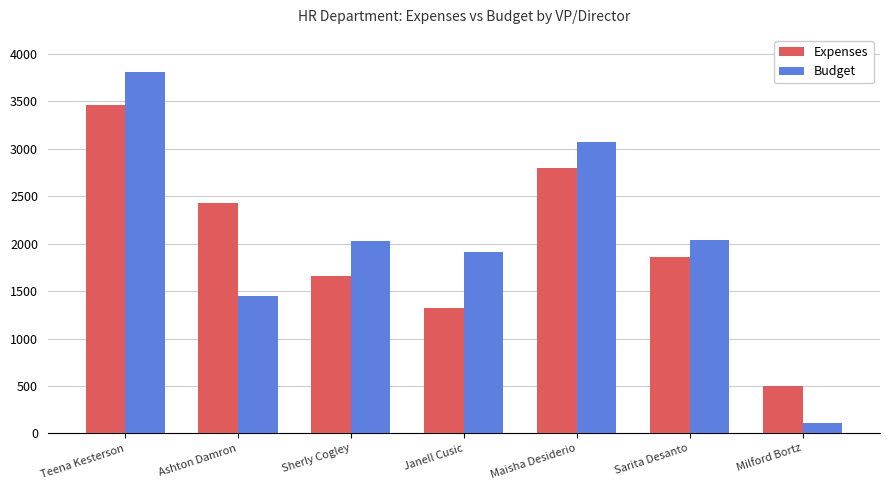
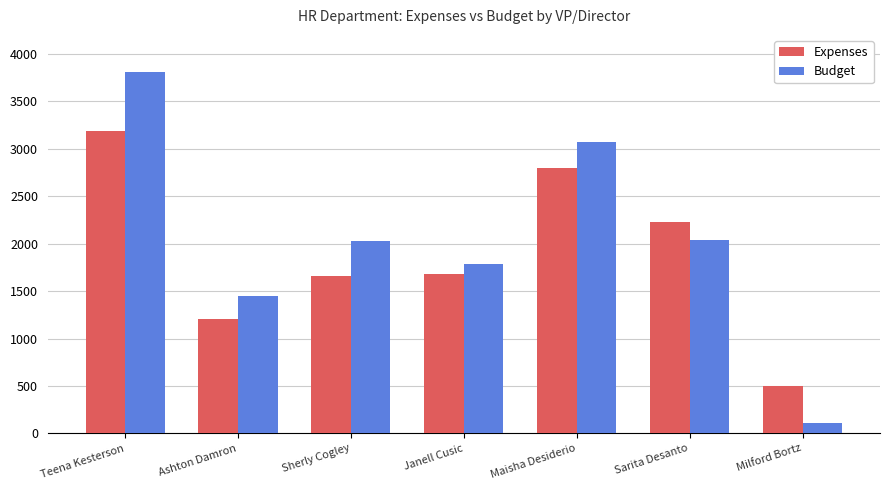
Expenses, Teena Kesterson: 3500 -> 3200
Expenses, Ashton Damron: 2400 -> 1200
Expenses, Janell Cusic: 1300 -> 1700
Budget, Janell Cusic: 1900 -> 1800
Expenses, Sarita Desanto: 1900 -> 2200
